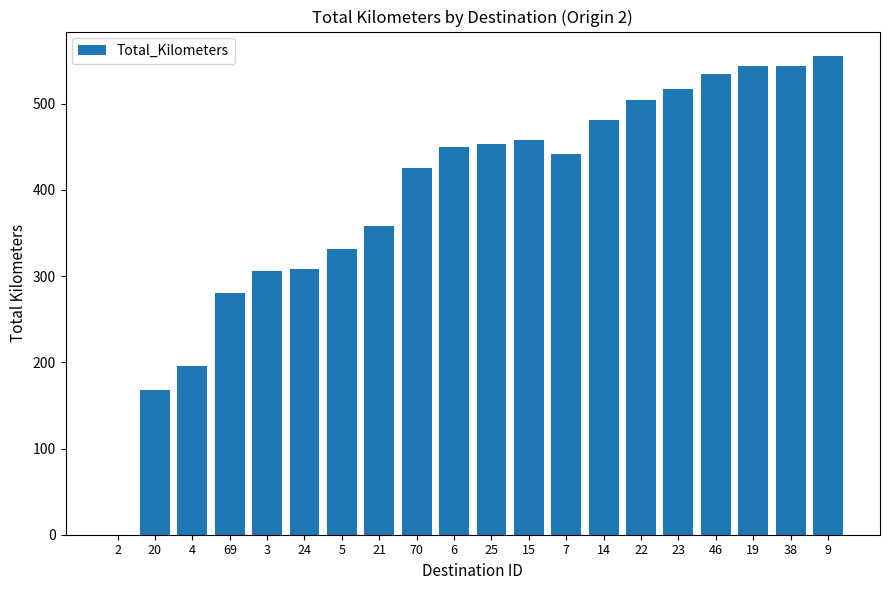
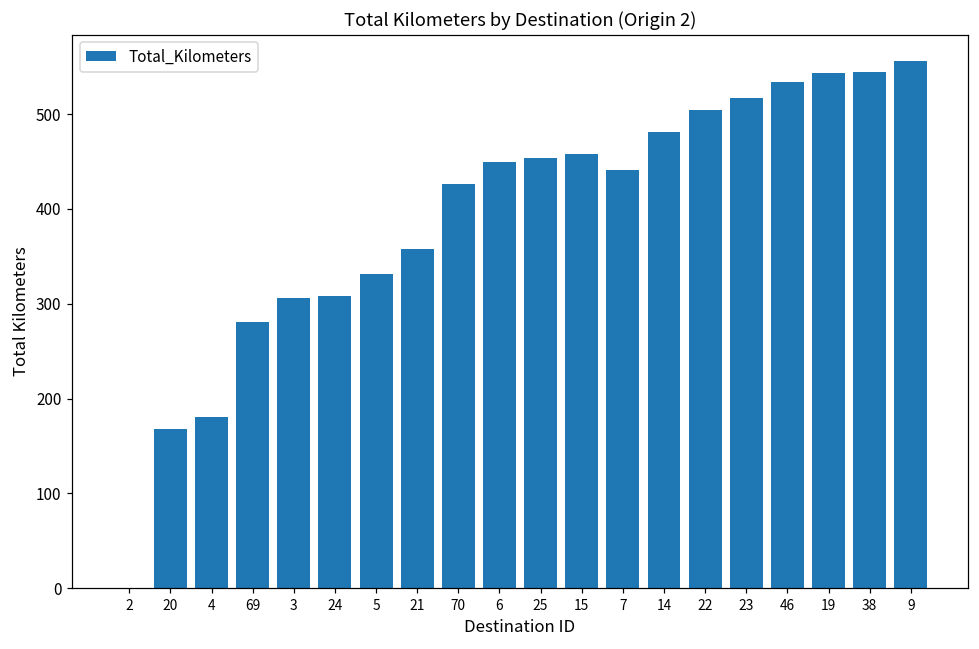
4: 200 -> 180
